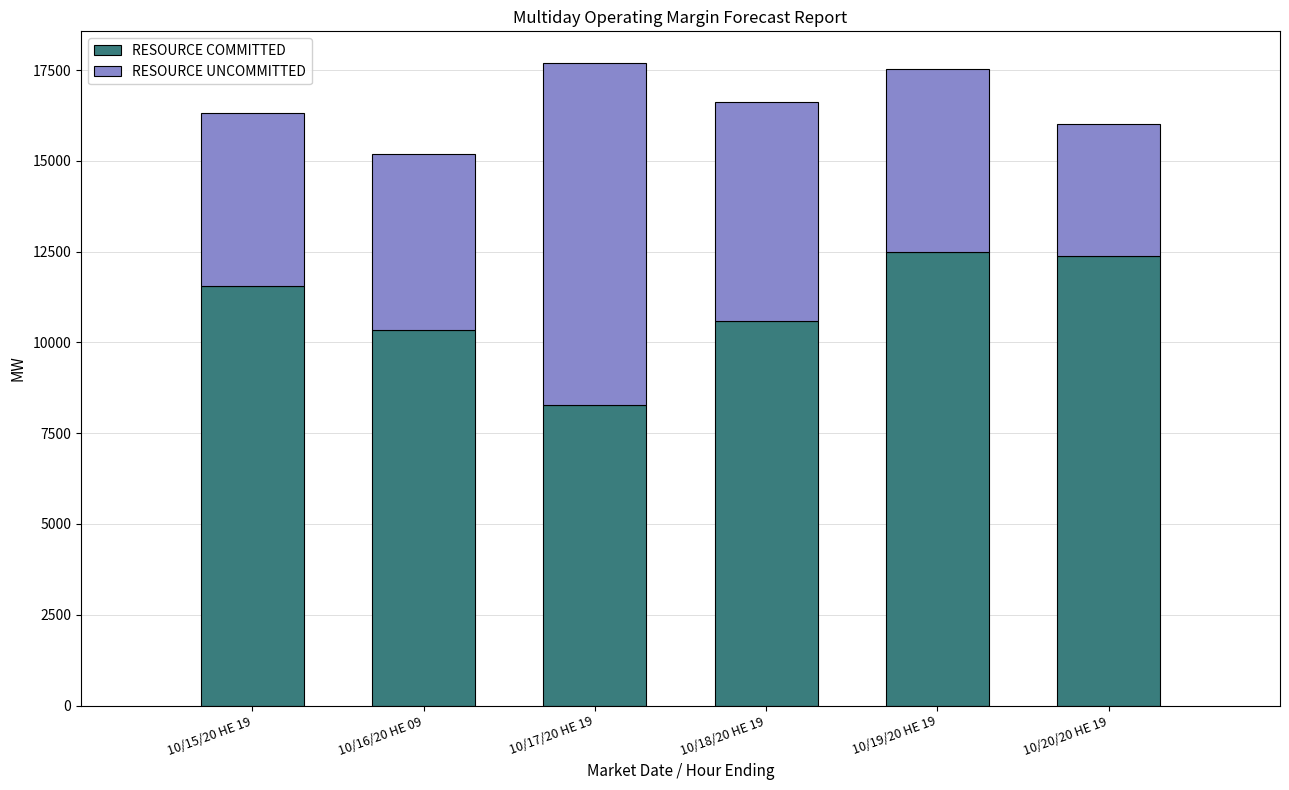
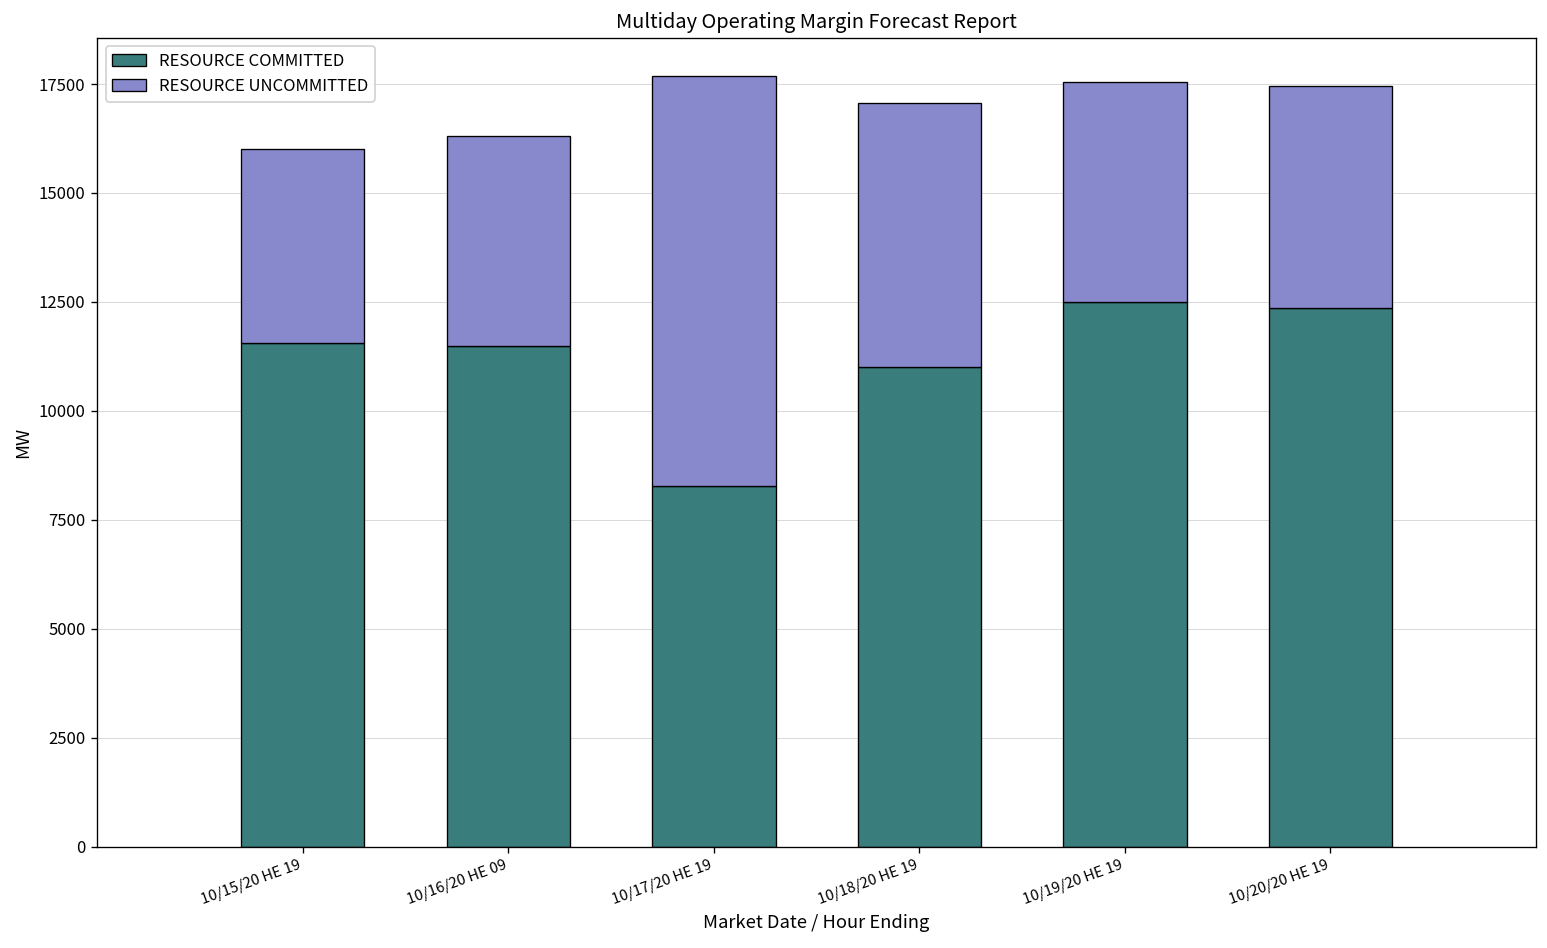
RESOURCE UNCOMMITTED, 10/15/20 HE 19: 4800 -> 4500
RESOURCE COMMITTED, 10/16/20 HE 09: 10300 -> 11500
RESOURCE COMMITTED, 10/18/20 HE 19: 10600 -> 11000
RESOURCE UNCOMMITTED, 10/20/20 HE 19: 3600 -> 5100
